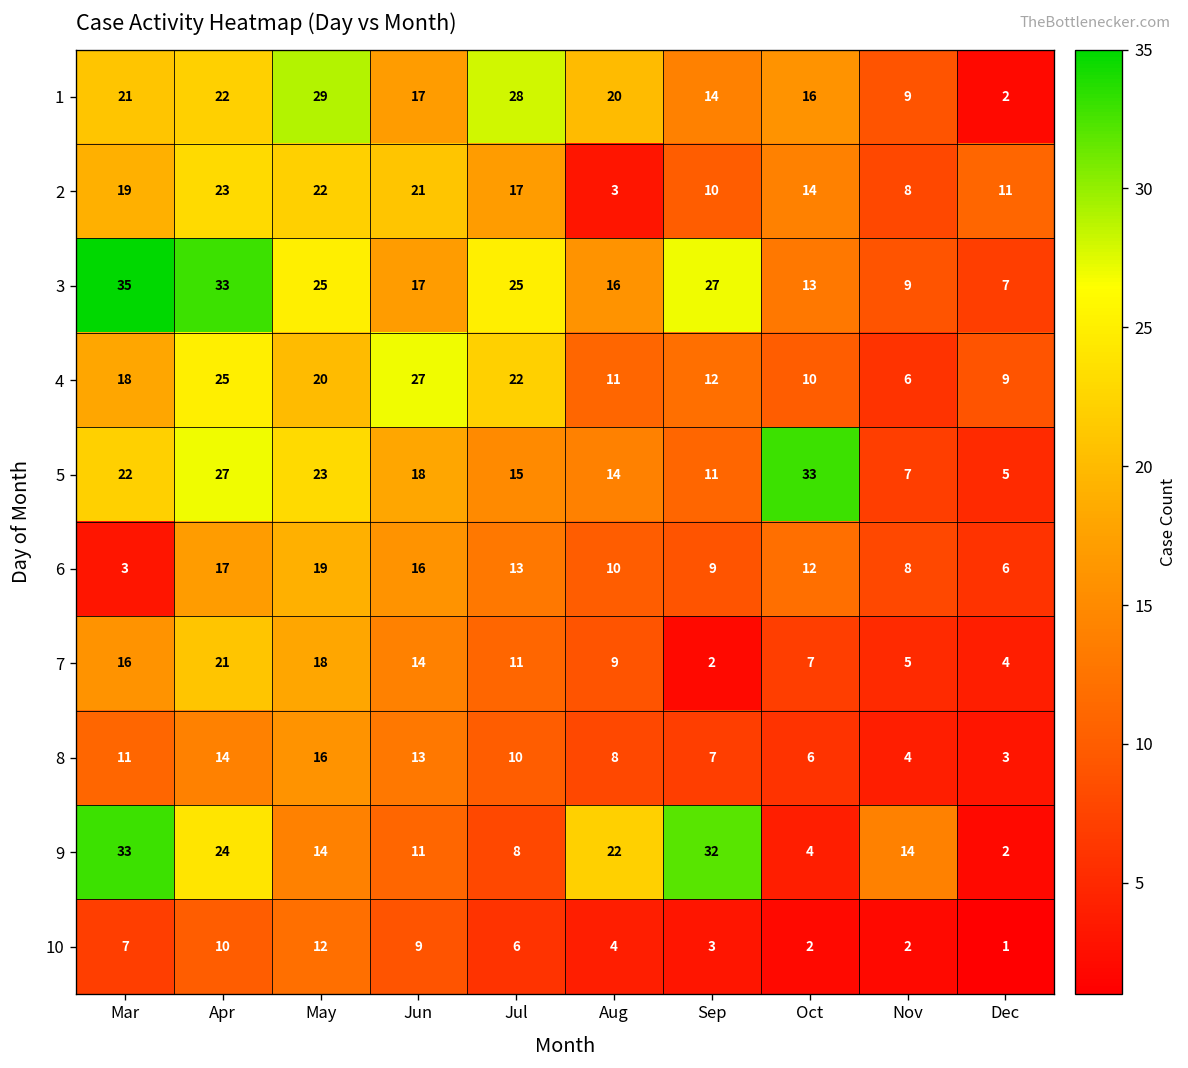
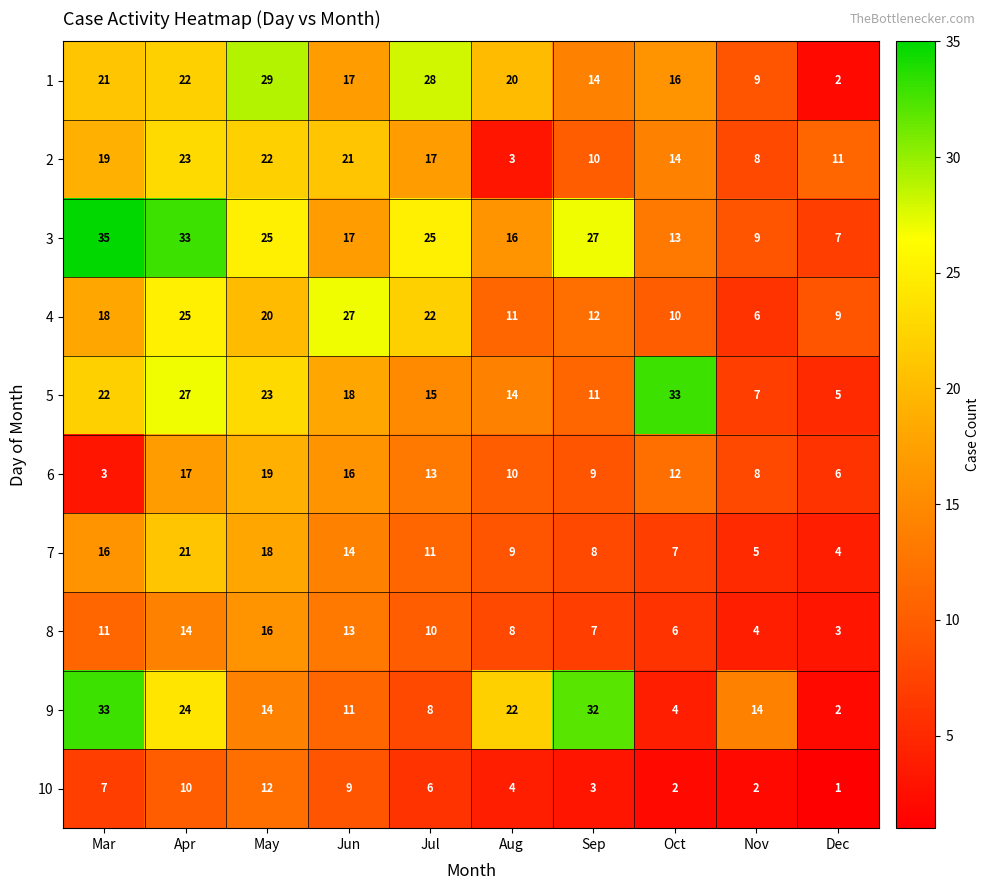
7, Sep: 2 -> 8
